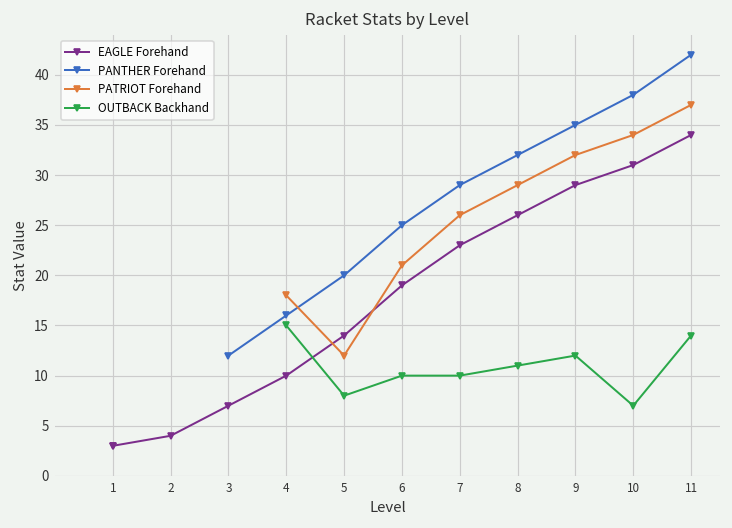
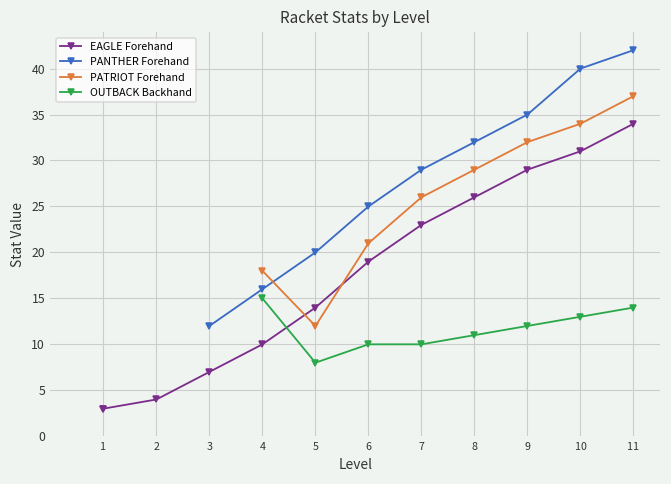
PANTHER Forehand, 10: 38 -> 40
OUTBACK Backhand, 10: 7 -> 13
